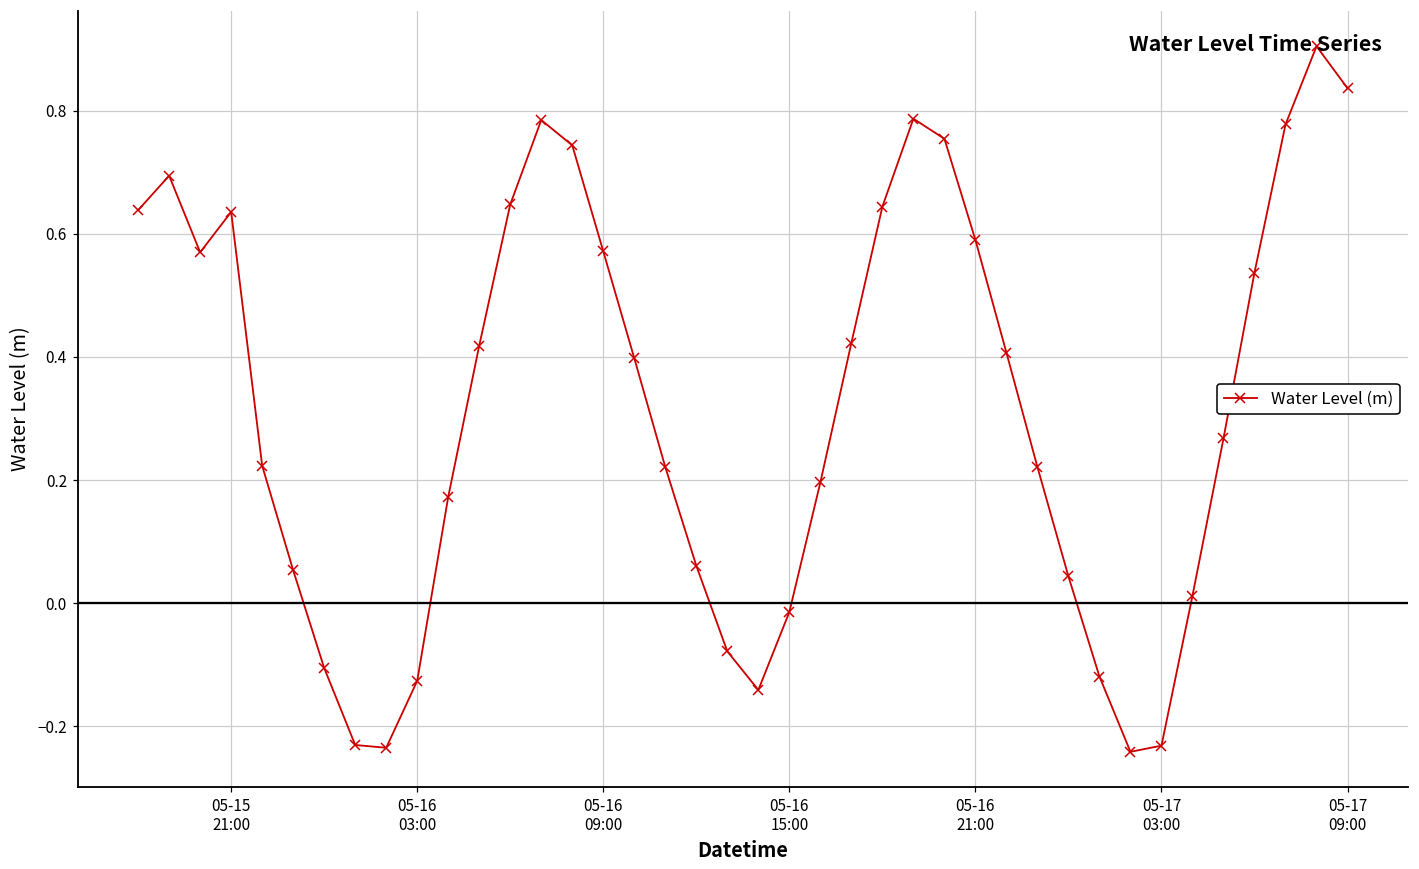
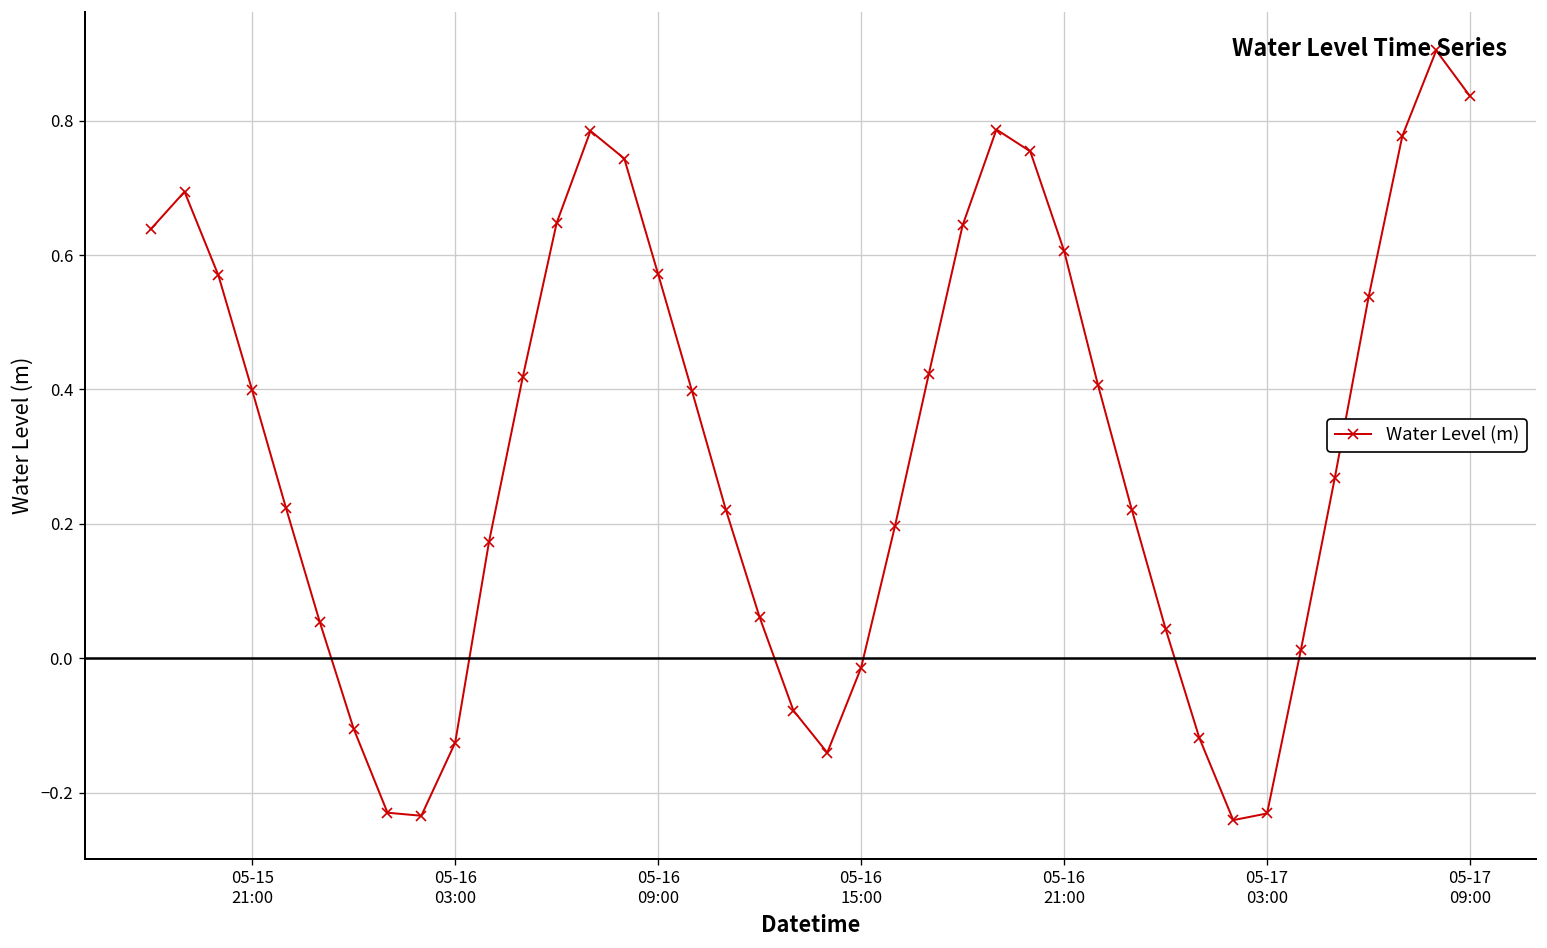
05-15 21:00: 0.64 -> 0.40
05-16 21:00: 0.59 -> 0.61
